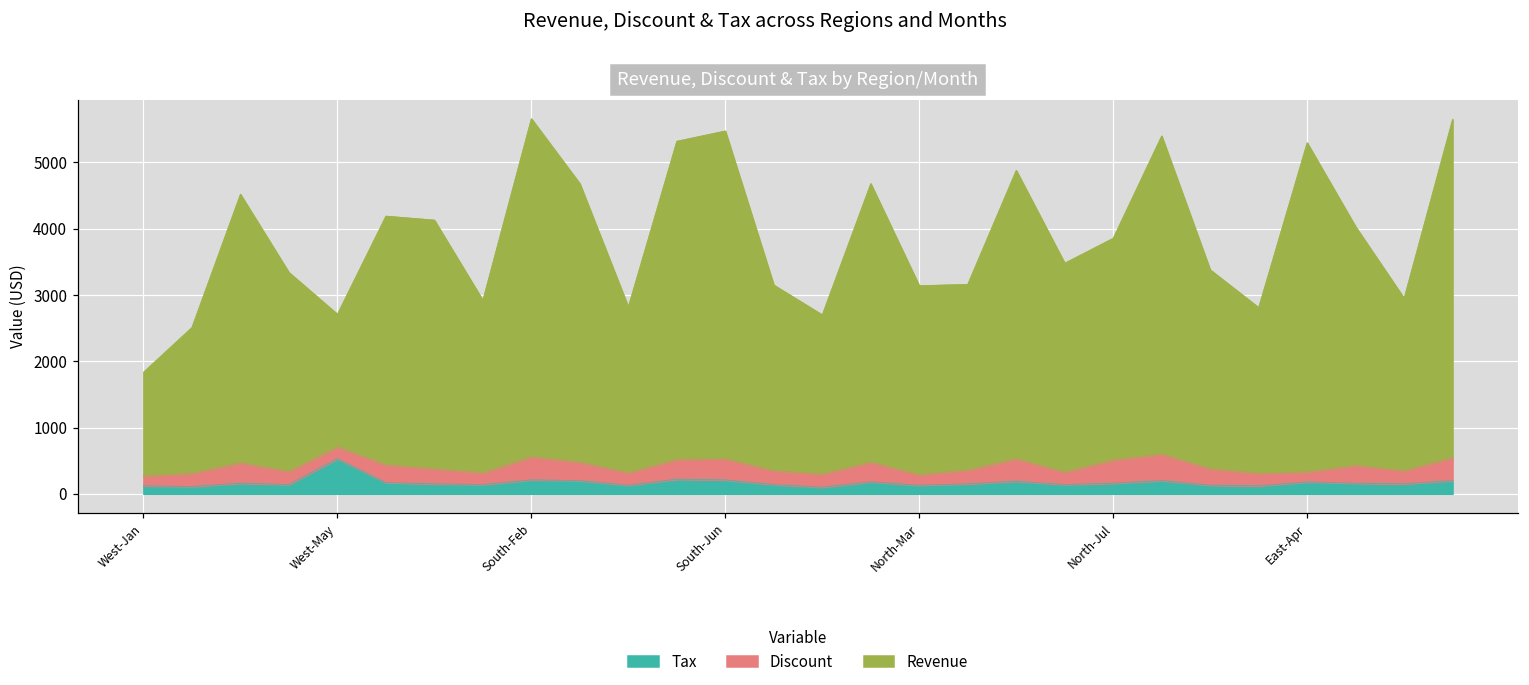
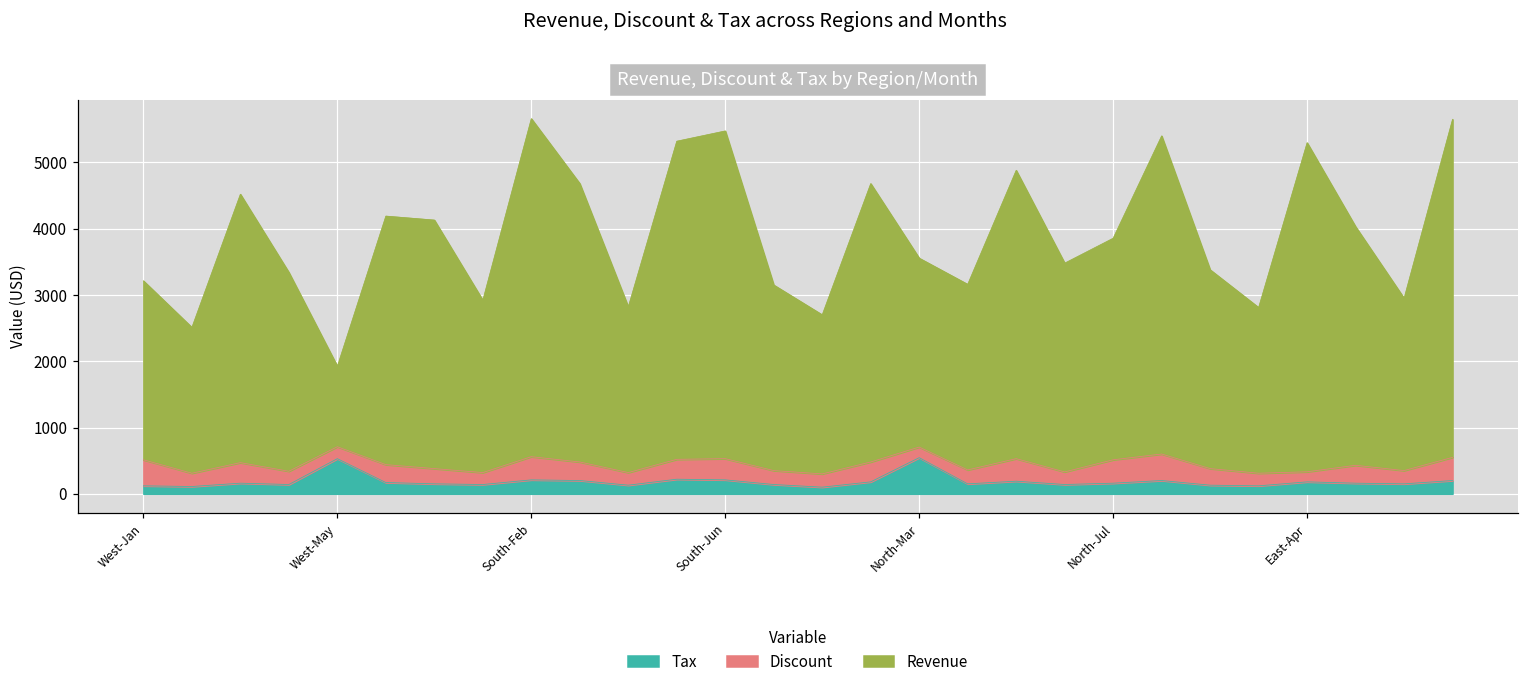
Discount, West-Jan: 200 -> 400
Revenue, West-Jan: 1600 -> 2700
Revenue, West-May: 2000 -> 1200
Tax, North-Mar: 100 -> 500
